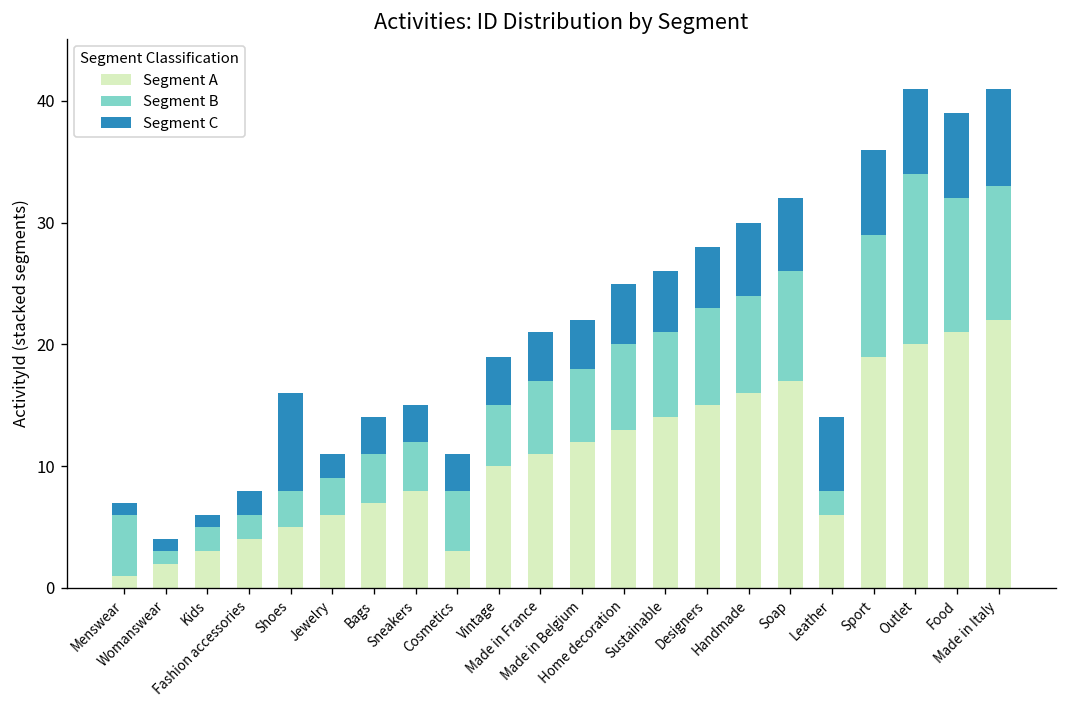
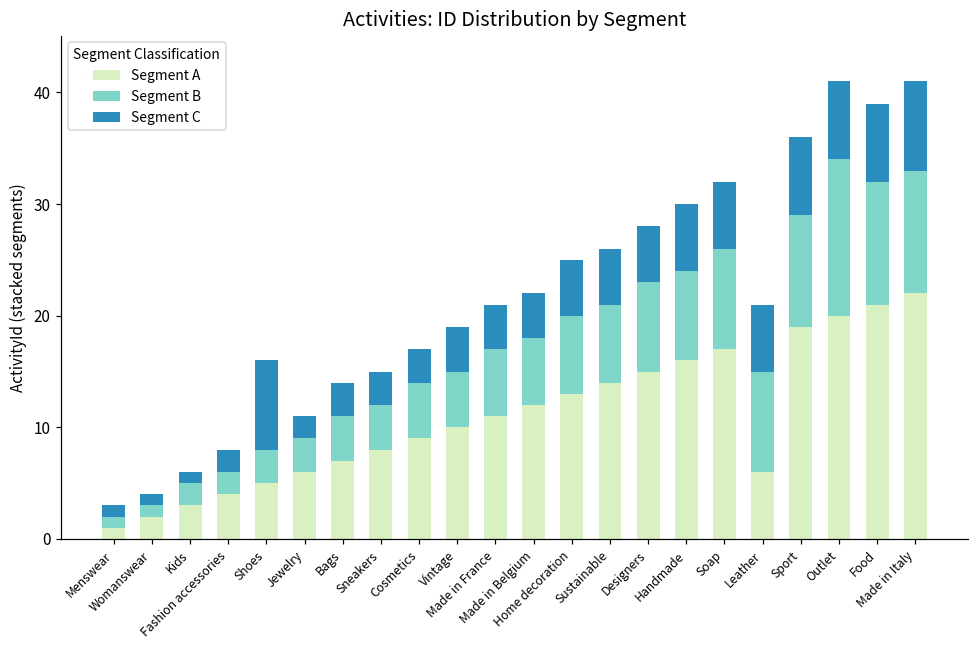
Segment B, Menswear: 5 -> 1
Segment A, Cosmetics: 3 -> 9
Segment B, Leather: 2 -> 9
